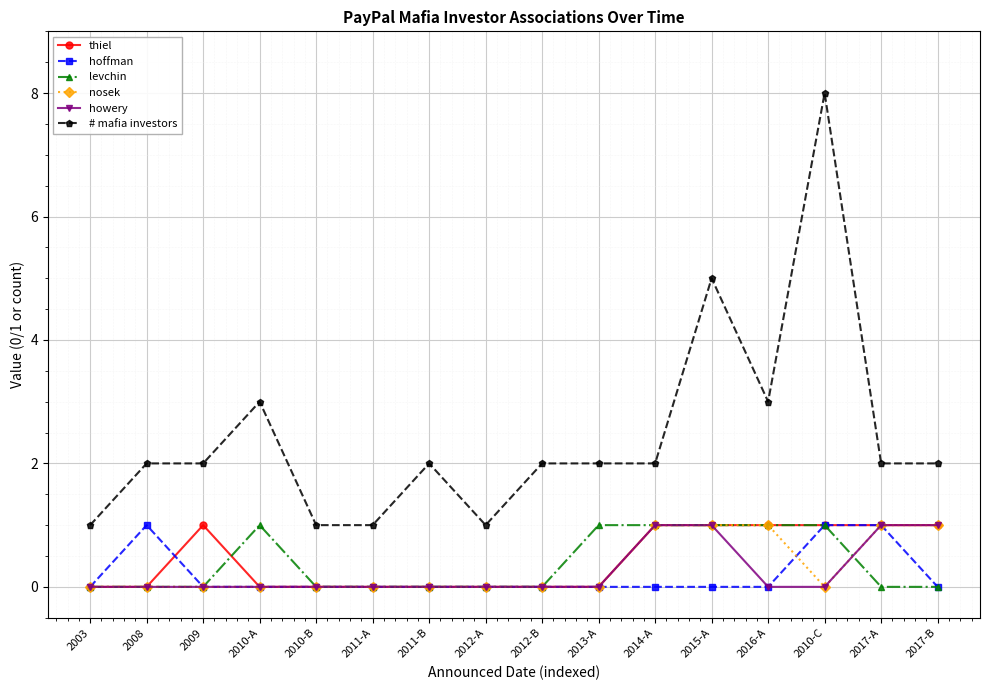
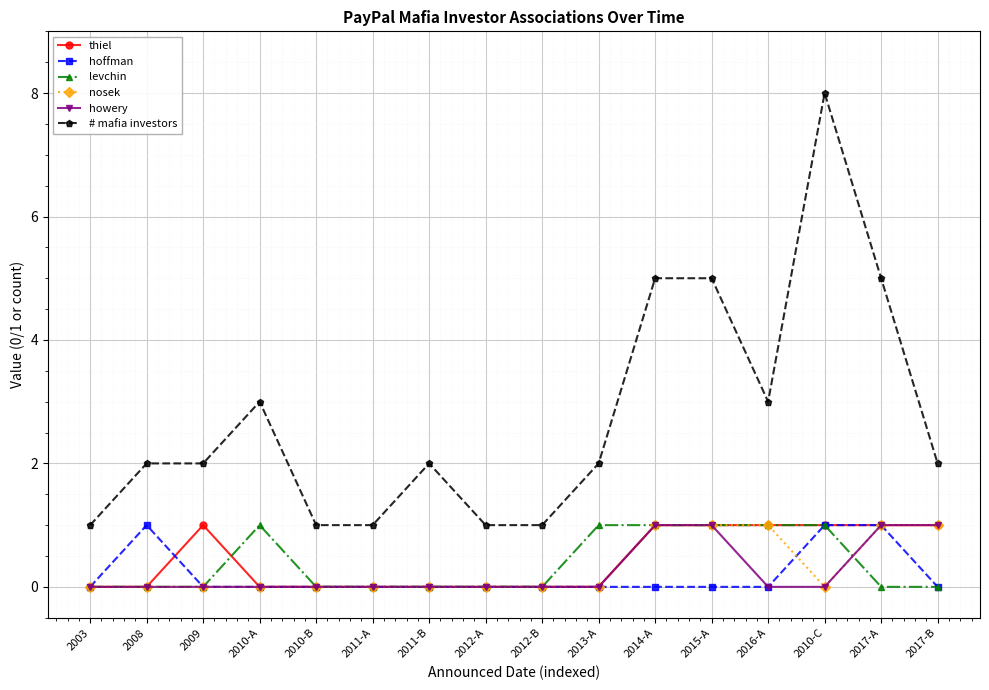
# mafia investors, 2012-B: 2 -> 1
# mafia investors, 2014-A: 2 -> 5
# mafia investors, 2017-A: 2 -> 5
